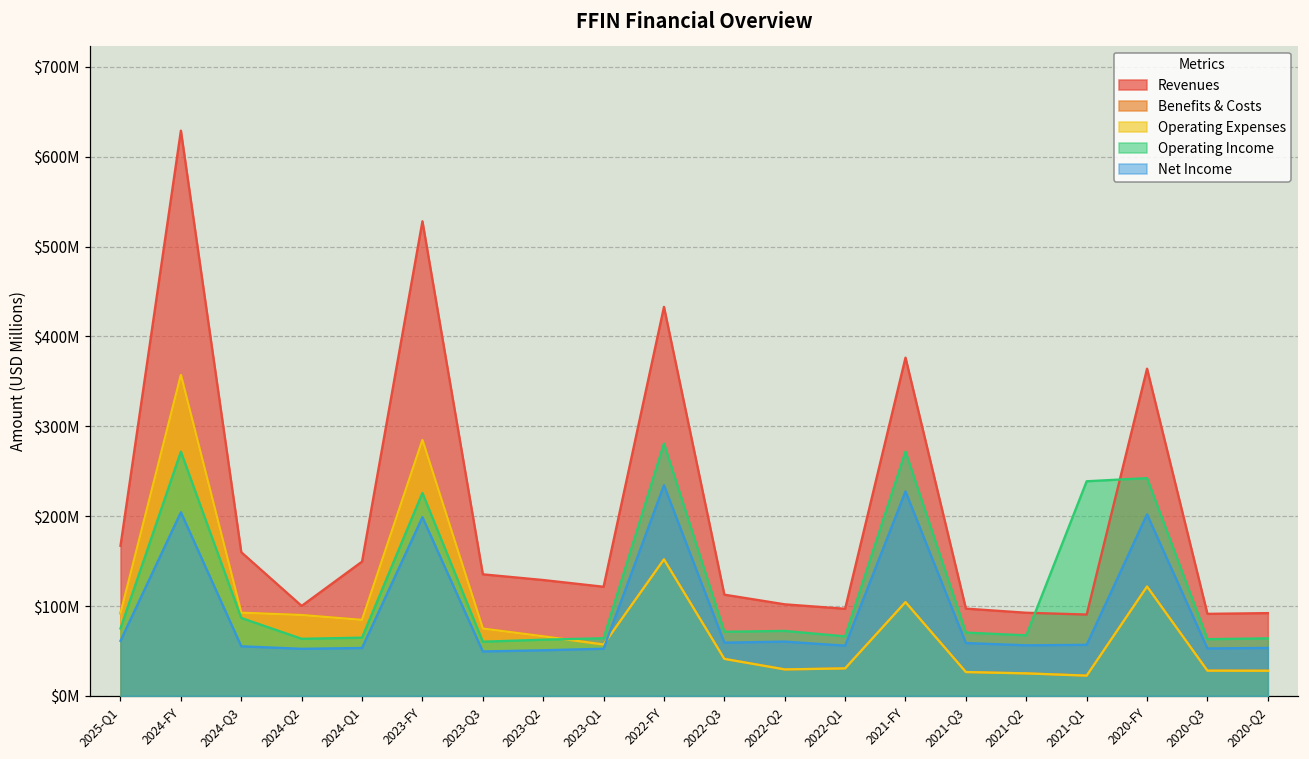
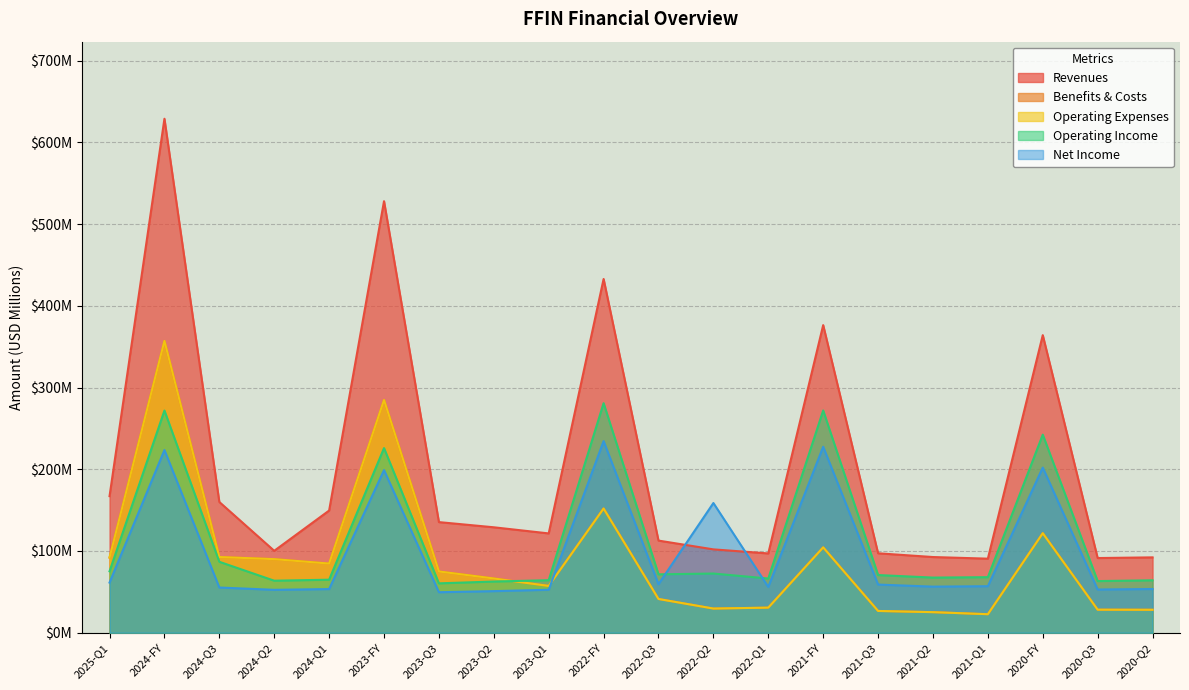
Net Income, 2024-FY: $200000000 -> $220000000
Net Income, 2022-Q2: $60000000 -> $160000000
Operating Income, 2021-Q1: $240000000 -> $70000000
